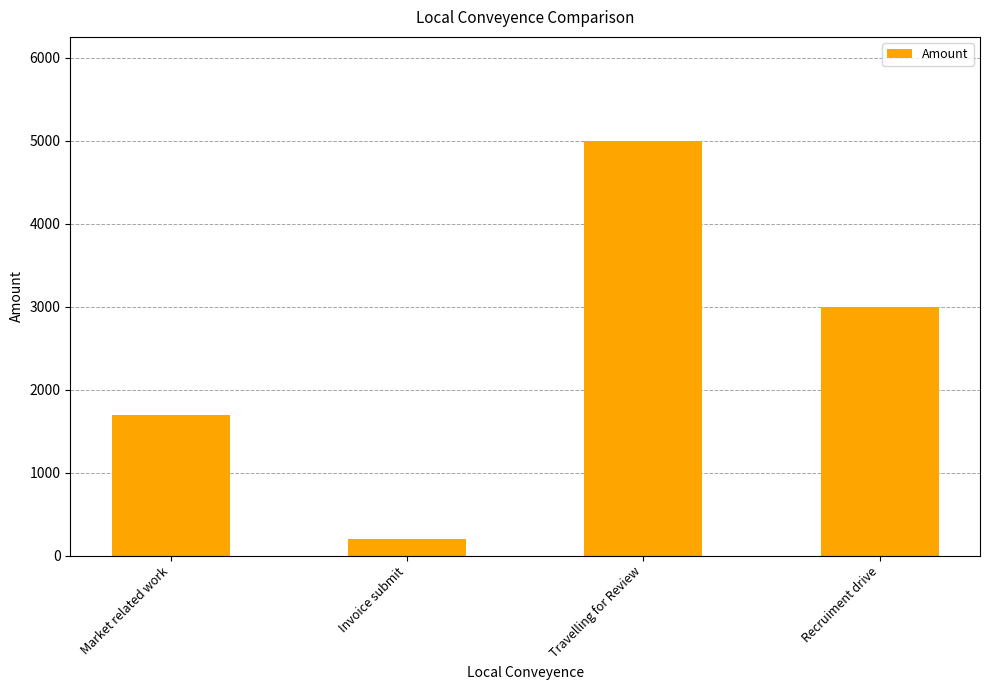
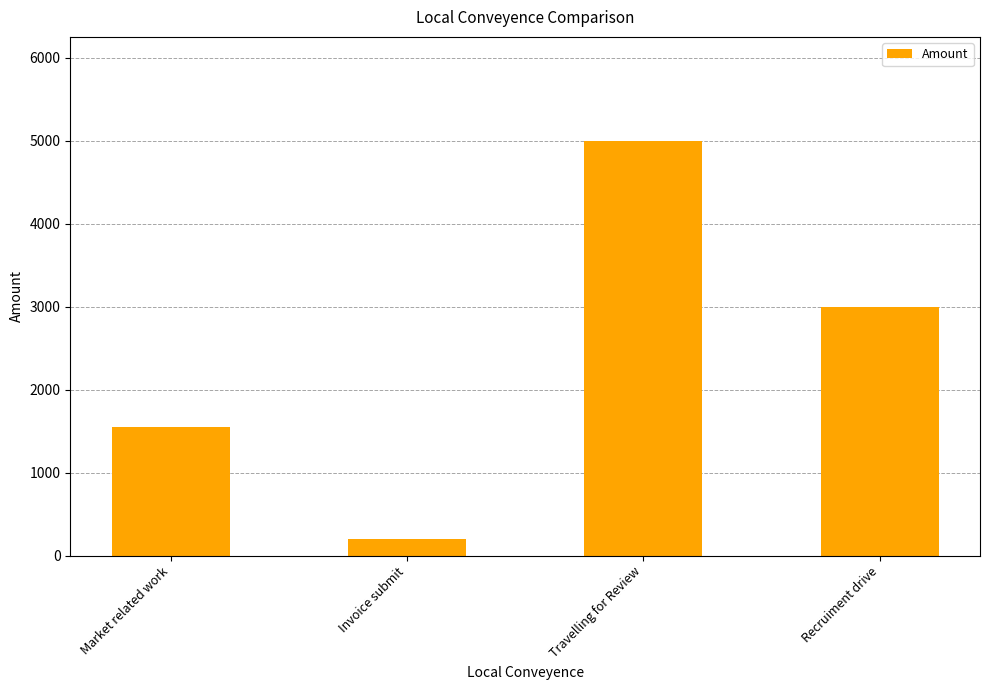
Market related work: 1700 -> 1600
